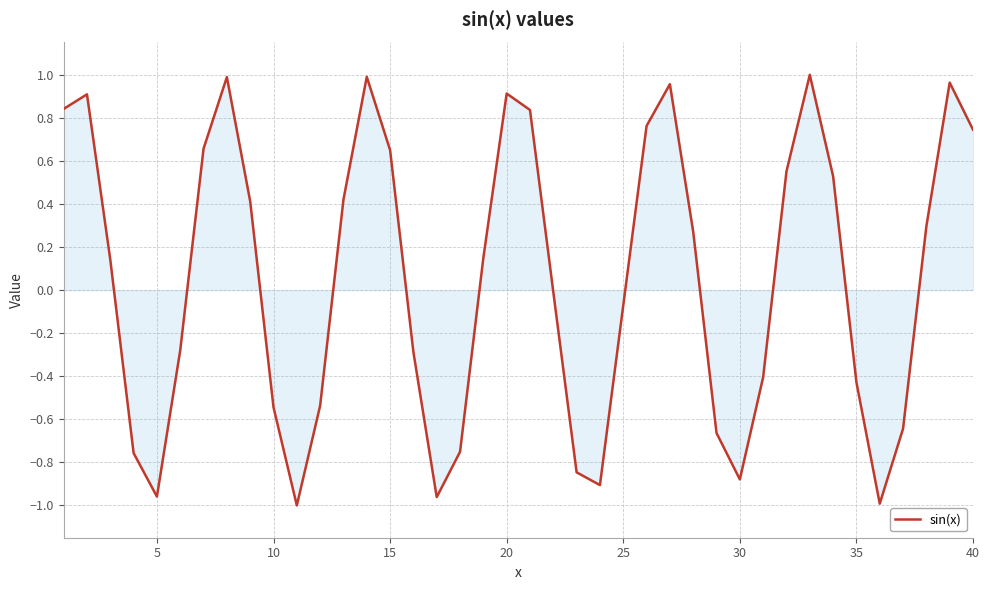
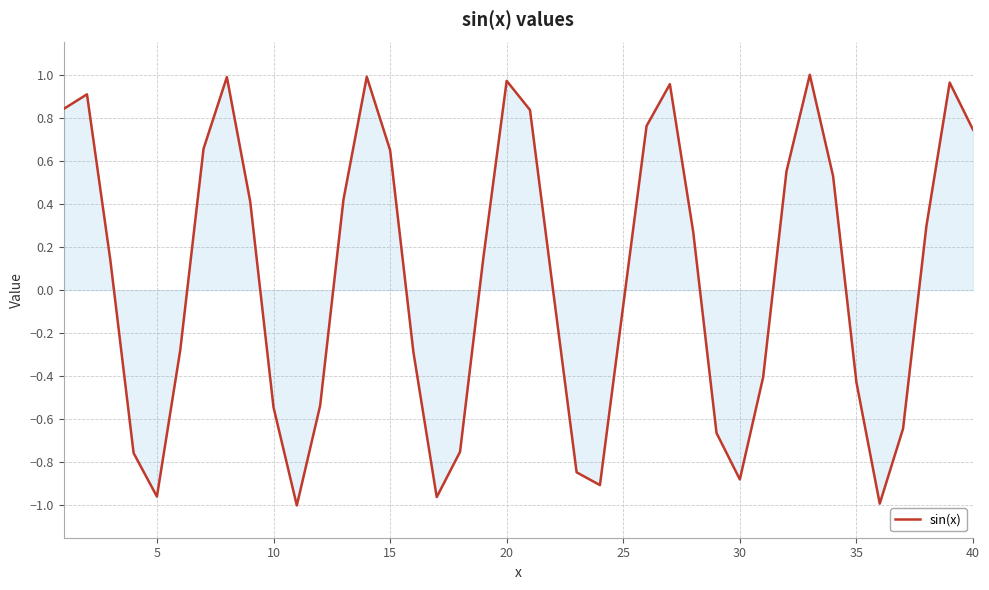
sin(x), 20: 0.91 -> 0.97
